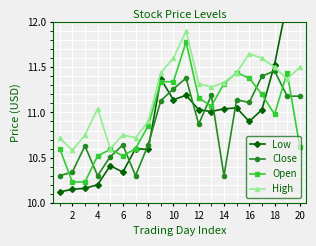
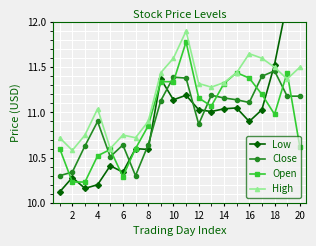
Low, 2: 10.2 -> 10.3
Close, 4: 10.3 -> 10.9
Open, 6: 10.5 -> 10.3
Close, 10: 11.3 -> 11.4
Close, 14: 10.3 -> 11.2
